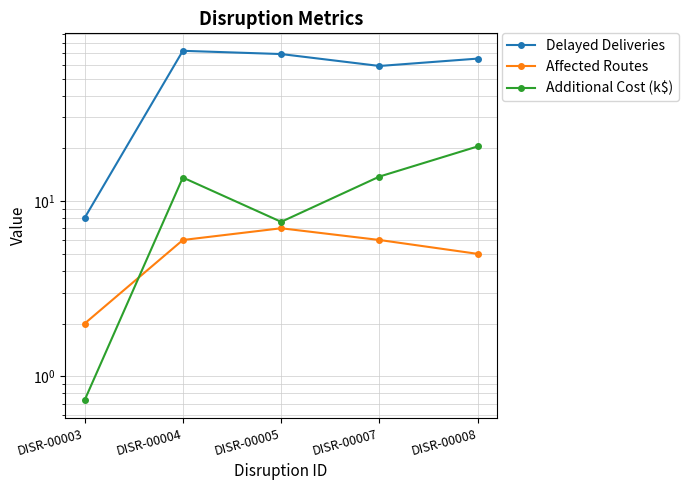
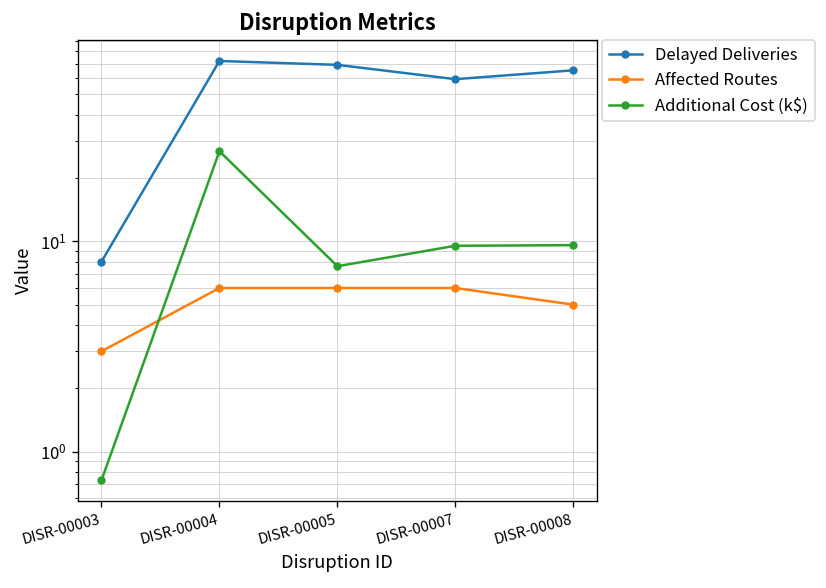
Affected Routes, DISR-00003: 2 -> 3
Additional Cost (k$), DISR-00004: 14 -> 27
Affected Routes, DISR-00005: 7 -> 6
Additional Cost (k$), DISR-00007: 14 -> 10
Additional Cost (k$), DISR-00008: 21 -> 10
